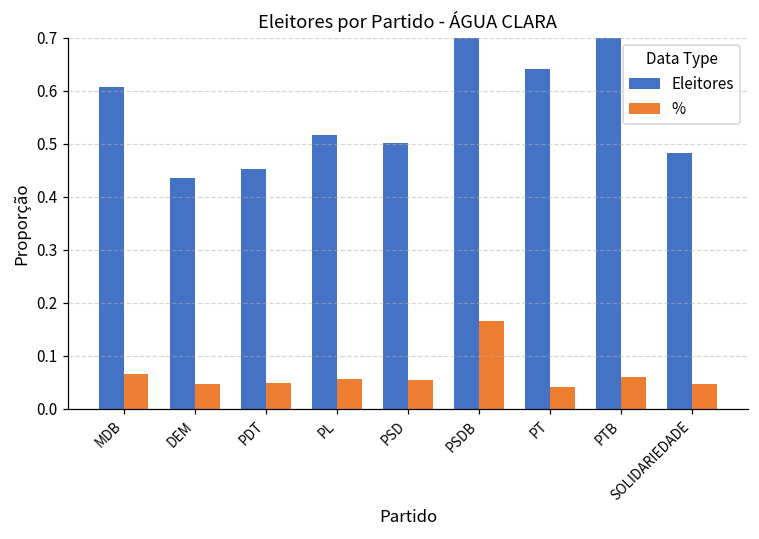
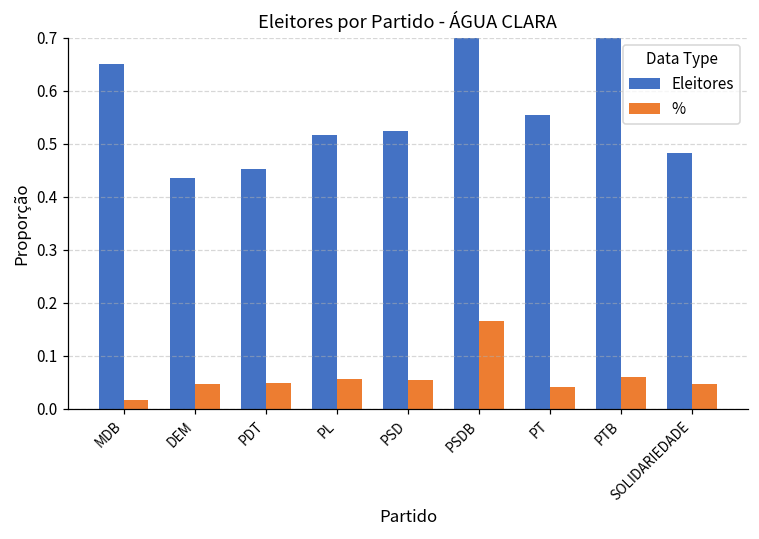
Eleitores, MDB: 0.61 -> 0.65
%, MDB: 0.07 -> 0.02
Eleitores, PSD: 0.50 -> 0.52
Eleitores, PT: 0.64 -> 0.55
